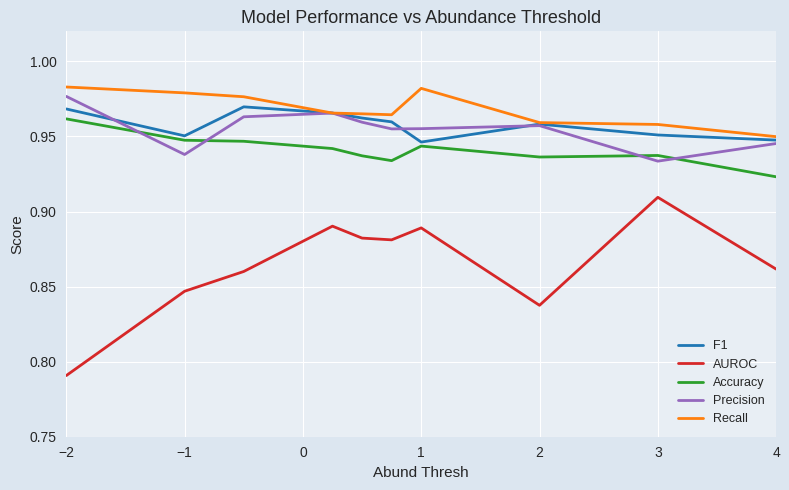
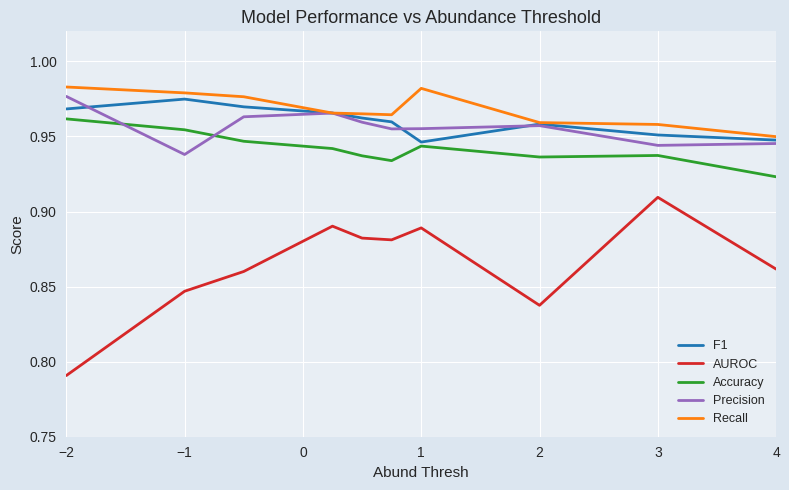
F1, −1: 0.950 -> 0.975
Accuracy, −1: 0.947 -> 0.954
Precision, 3: 0.934 -> 0.944
